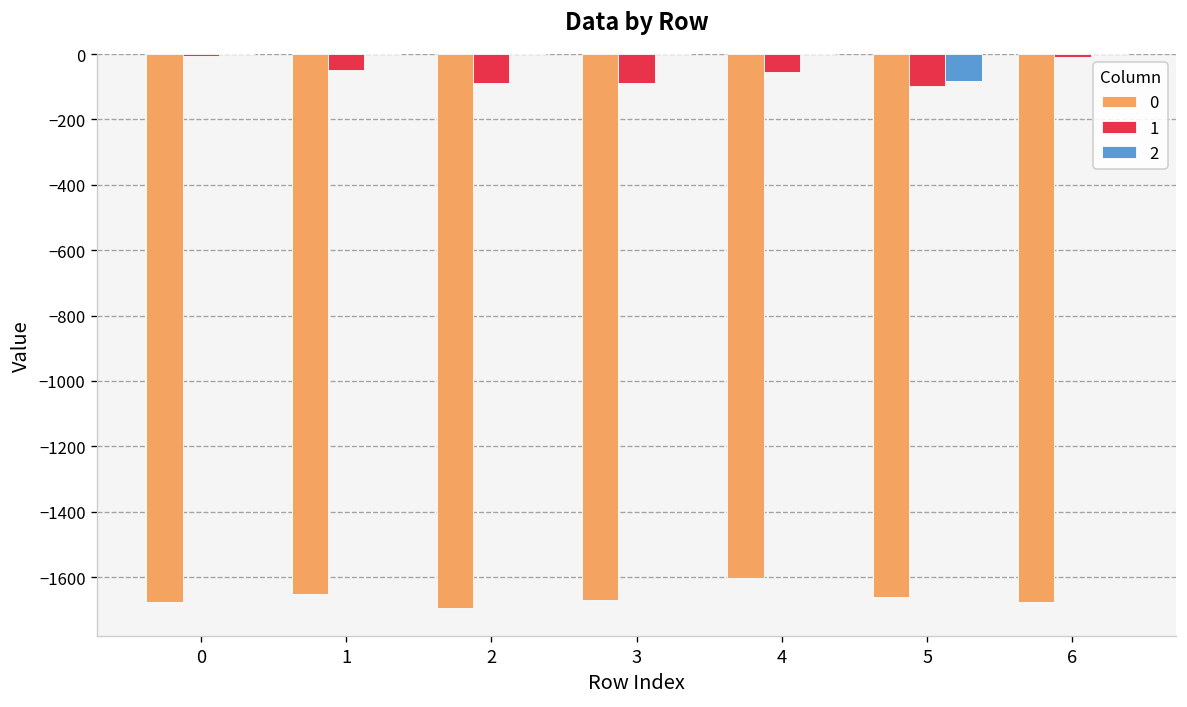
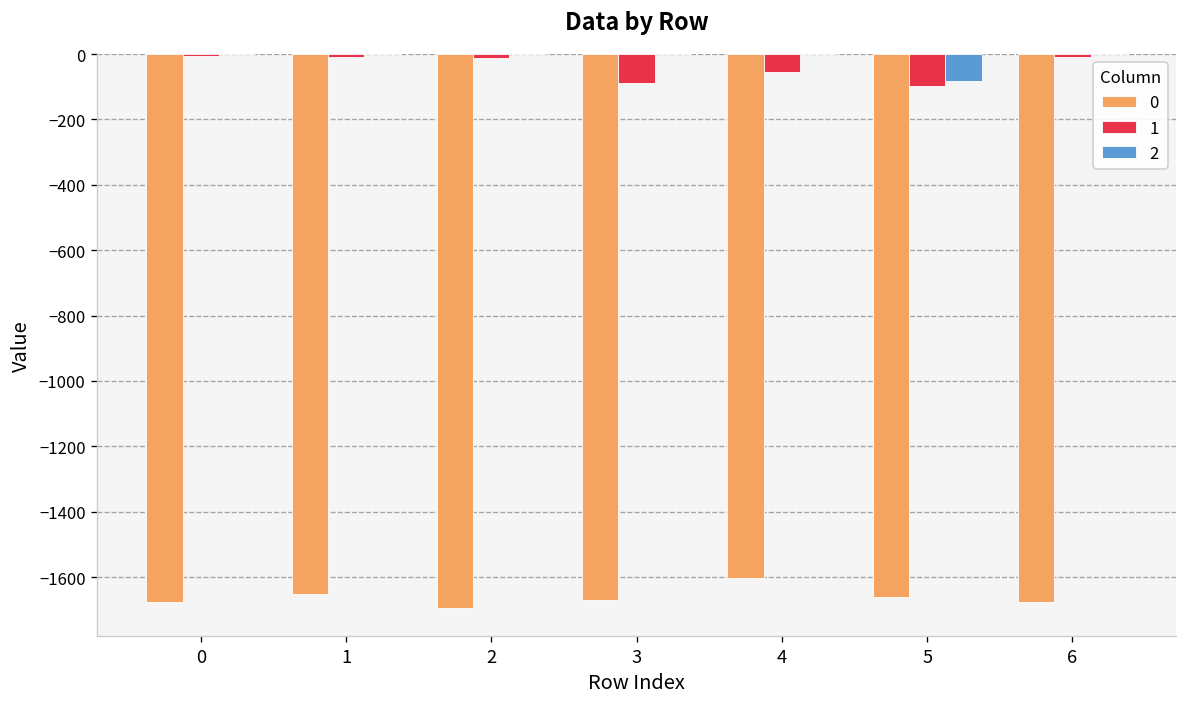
1, 1: -50 -> -10
1, 2: -90 -> -10
